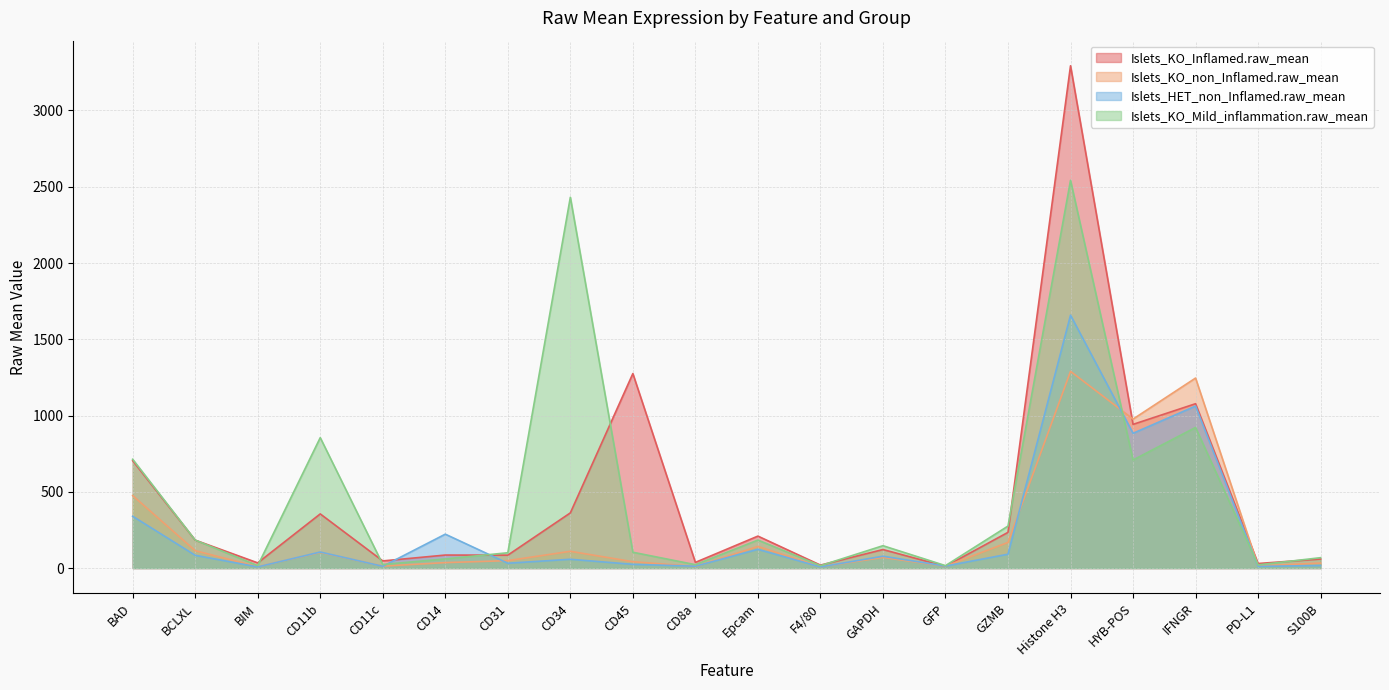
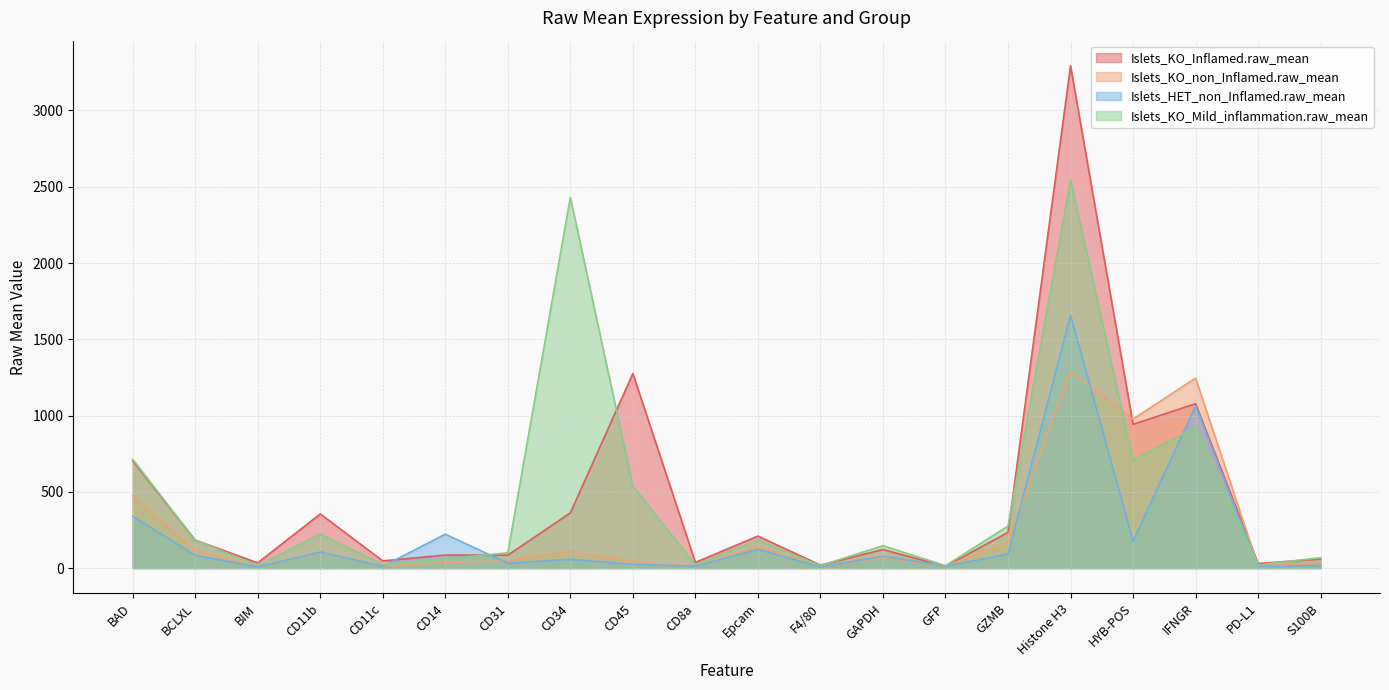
Islets_KO_Mild_inflammation.raw_mean, CD11b: 850 -> 220
Islets_KO_Mild_inflammation.raw_mean, CD45: 100 -> 540
Islets_HET_non_Inflamed.raw_mean, HYB-POS: 880 -> 180
